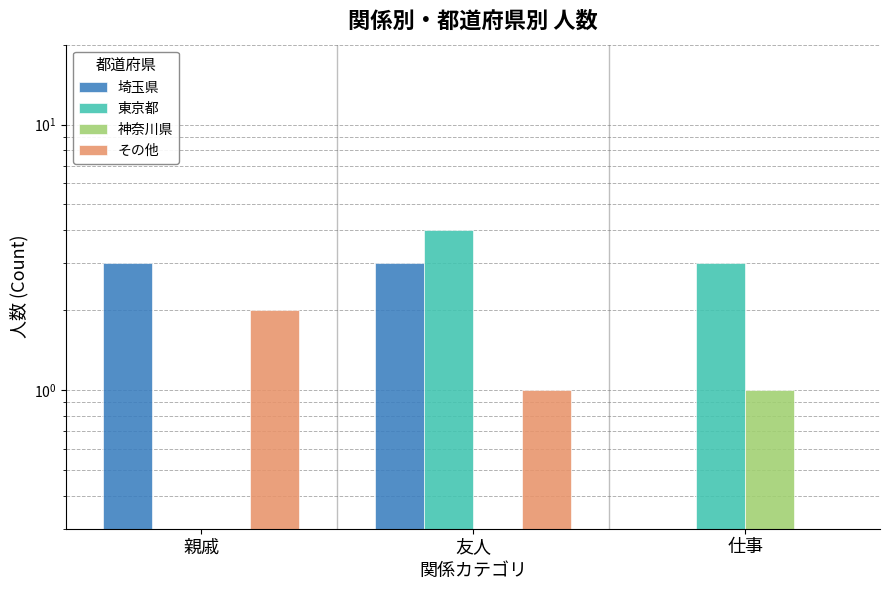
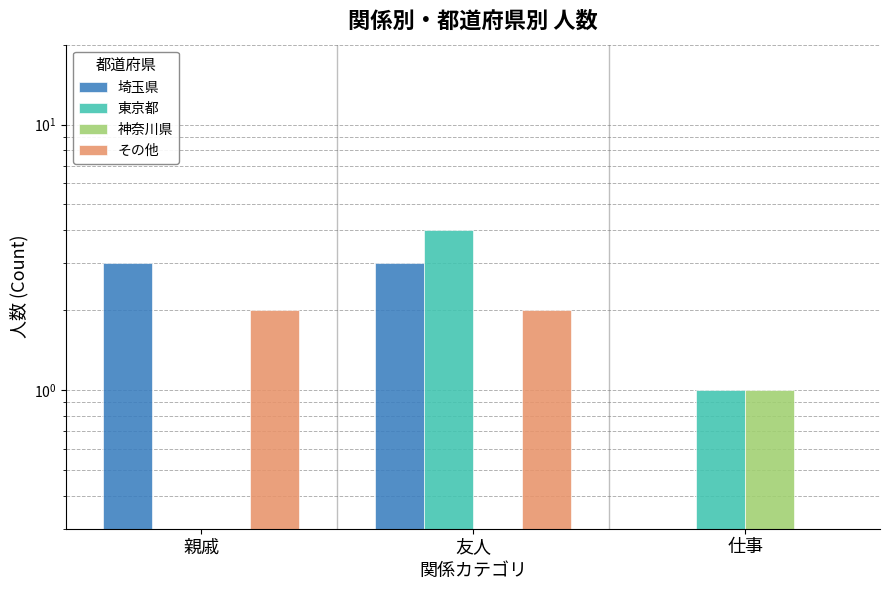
その他, 友人: 1 -> 2
東京都, 仕事: 3 -> 1
